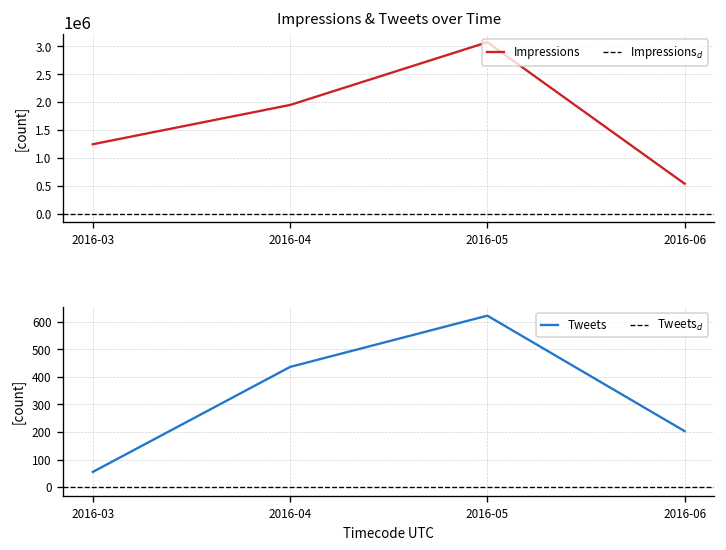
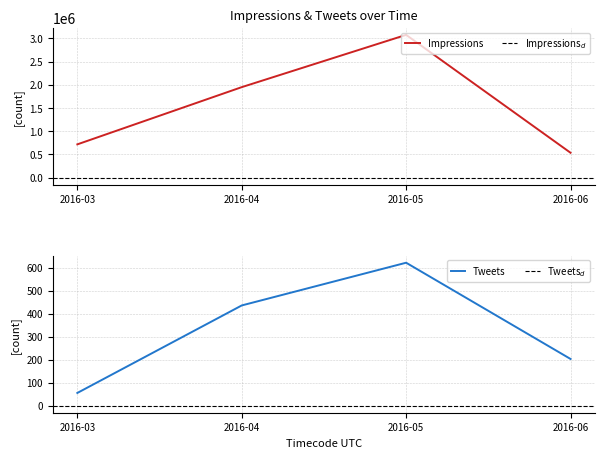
Impressions & Tweets over Time, 2016-03: 1200000 -> 700000
